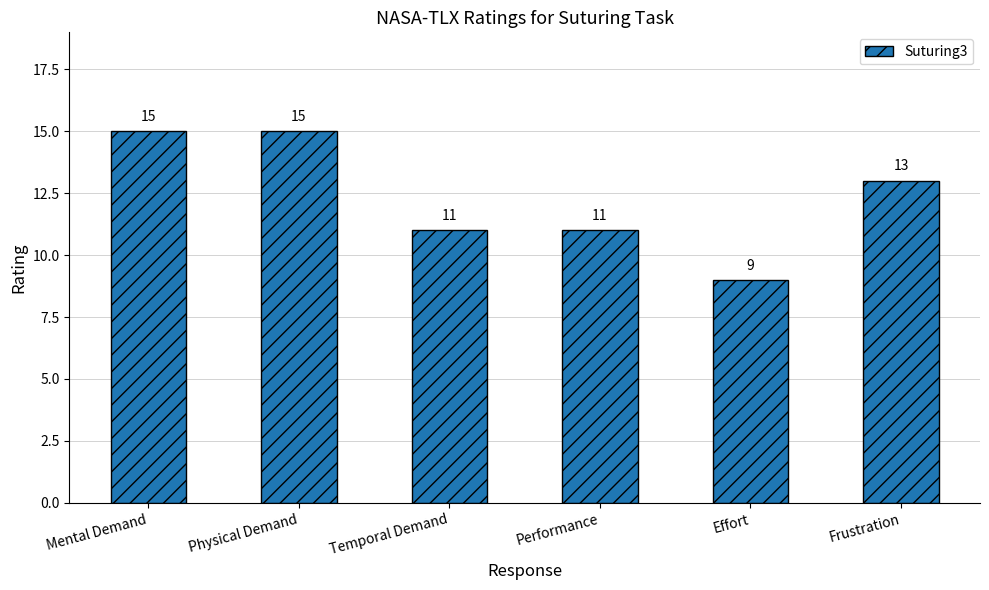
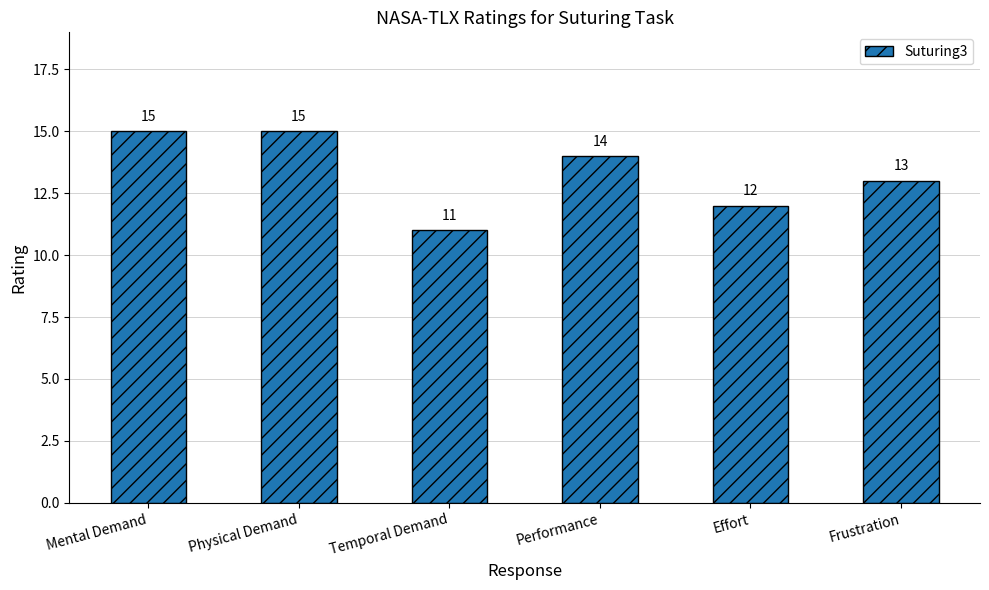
Performance: 11 -> 14
Effort: 9 -> 12
